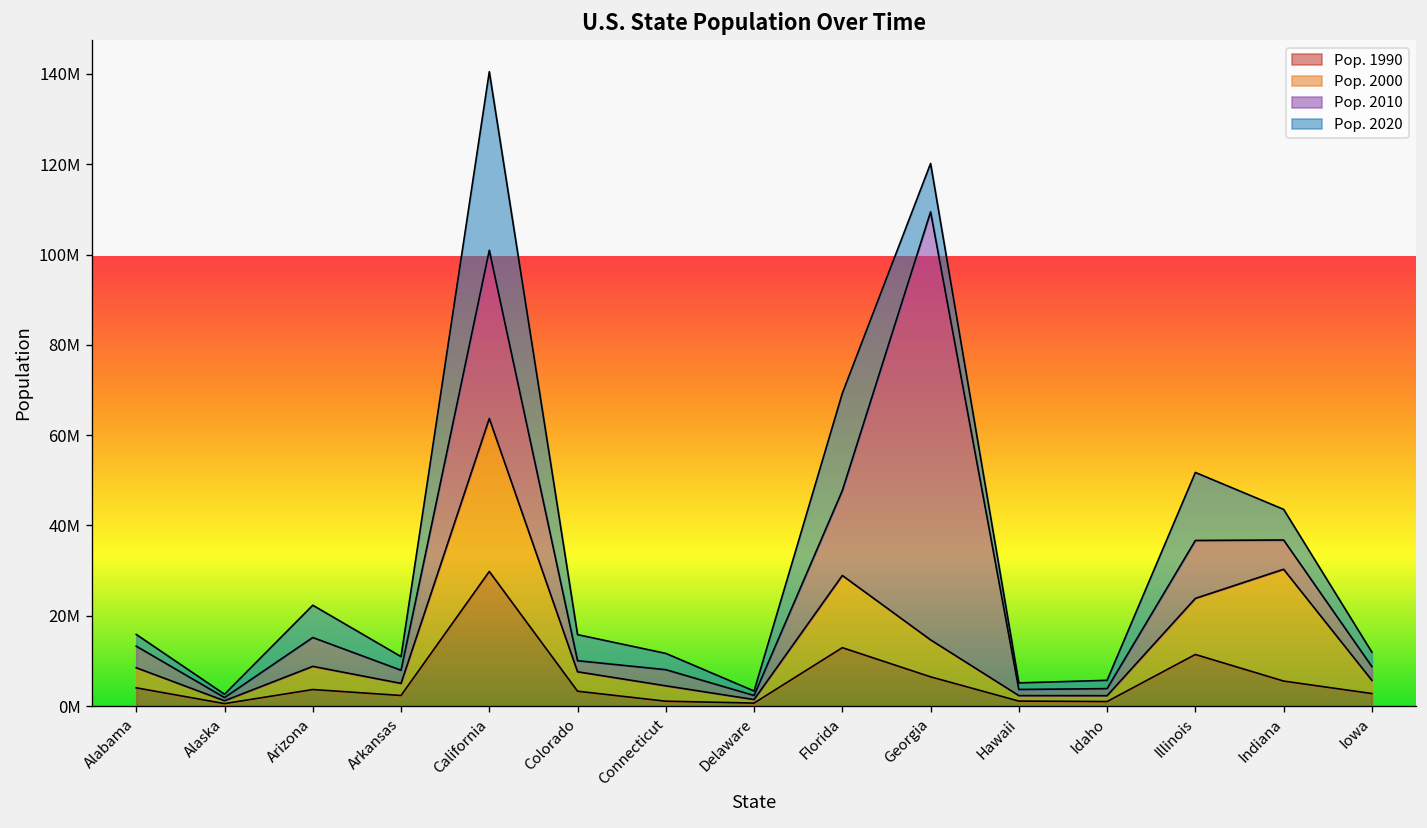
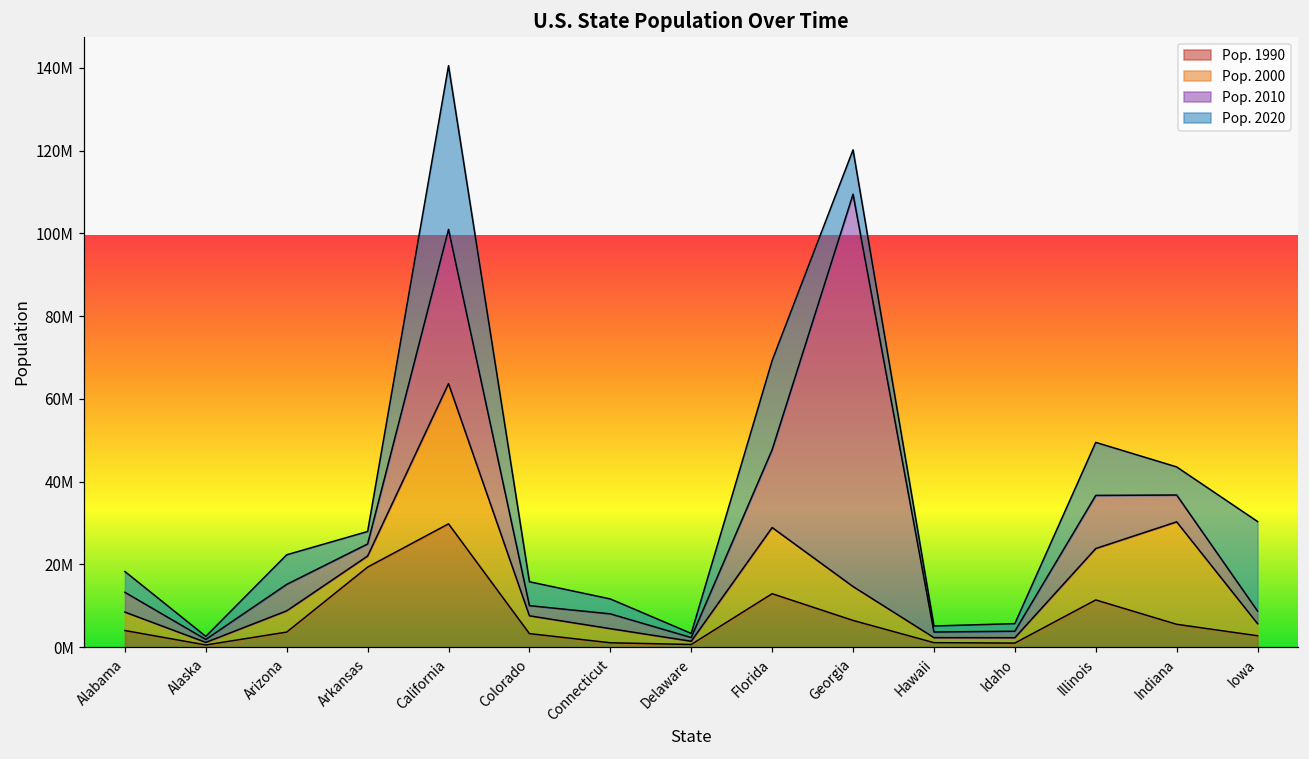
Pop. 2020, Alabama: 3000000 -> 5000000
Pop. 1990, Arkansas: 2000000 -> 19000000
Pop. 2020, Illinois: 15000000 -> 13000000
Pop. 2020, Iowa: 3000000 -> 22000000
